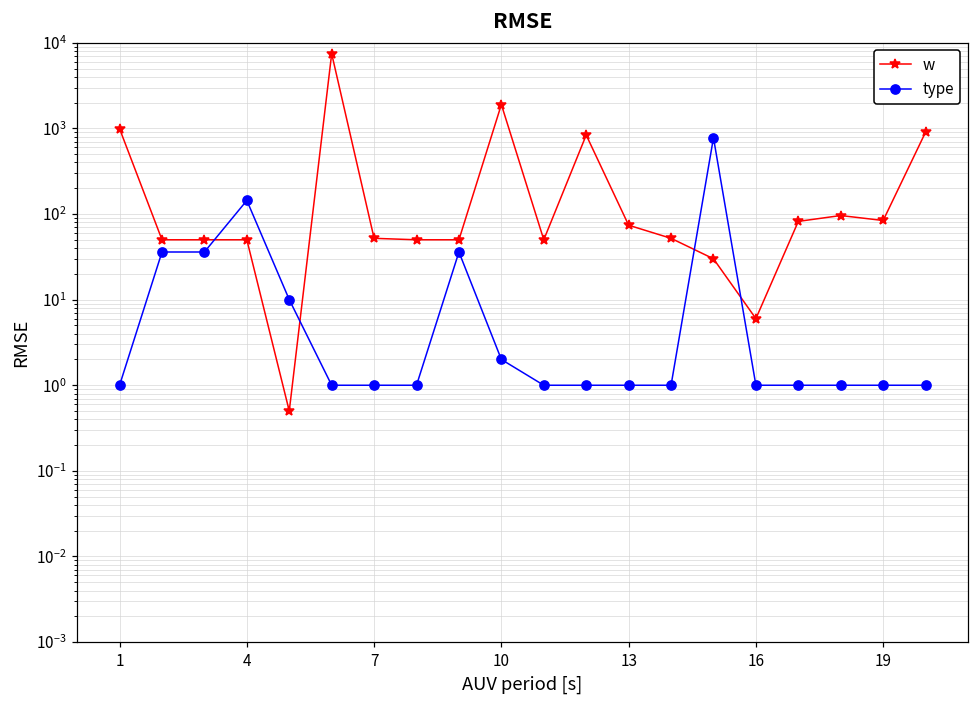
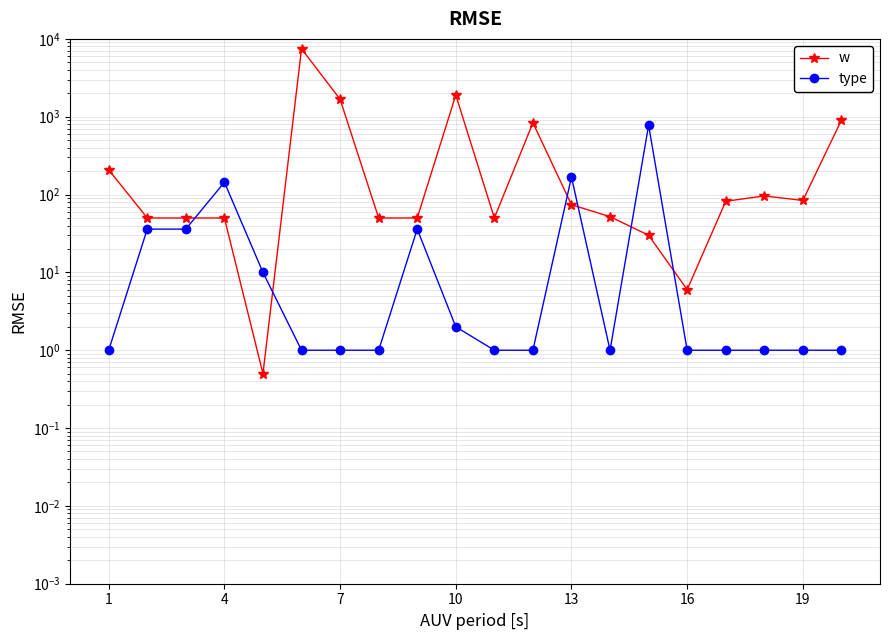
w, 1: 1000 -> 210
w, 7: 50 -> 1700
type, 13: 1 -> 170
